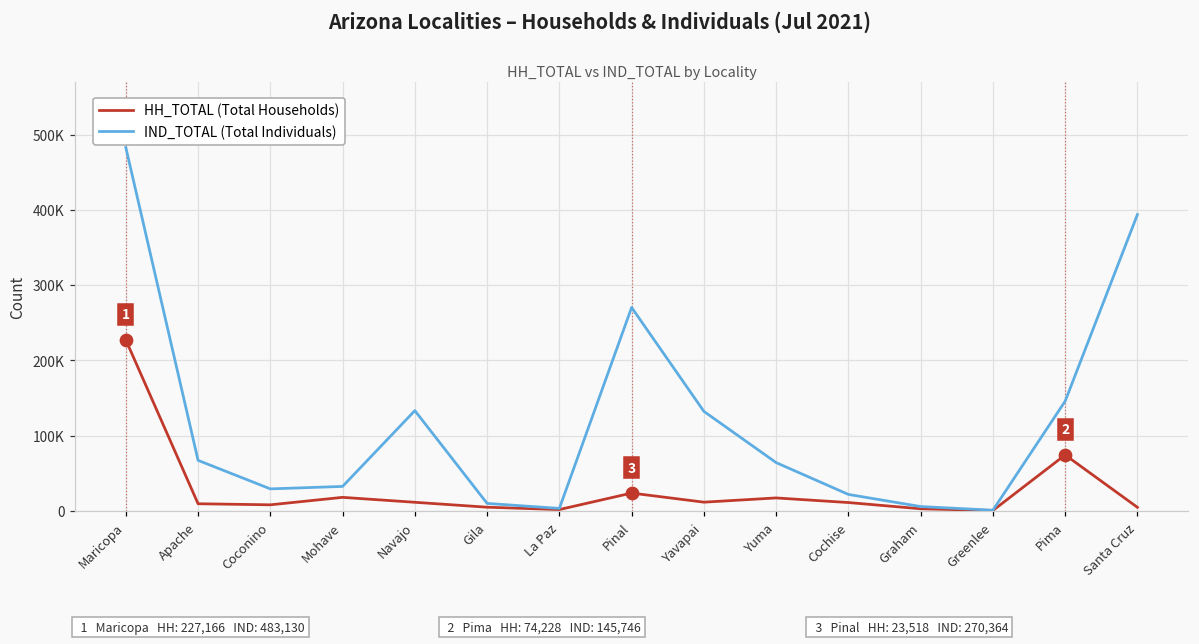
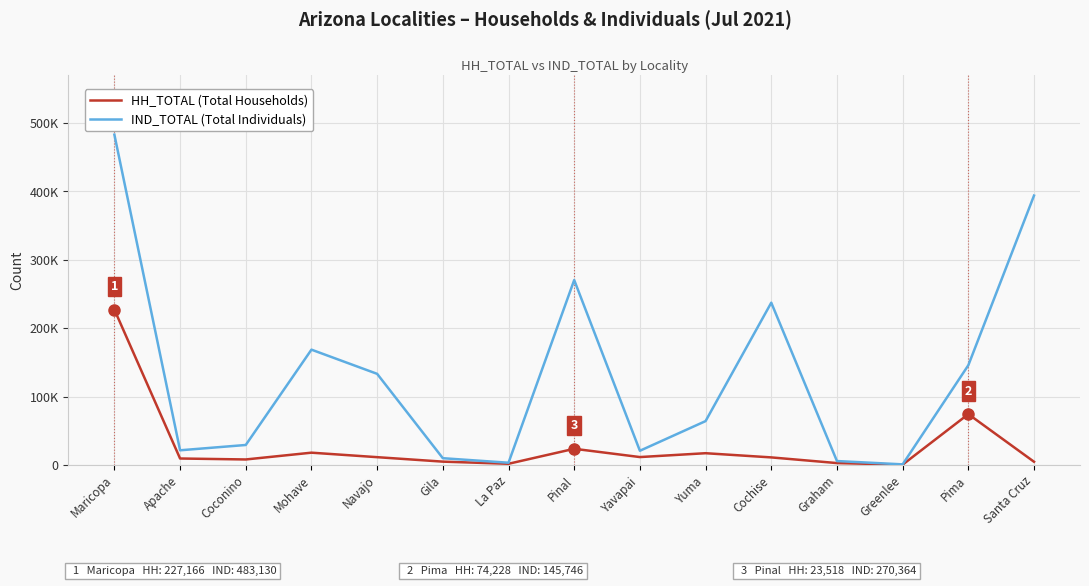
IND_TOTAL (Total Individuals), Apache: 70000 -> 20000
IND_TOTAL (Total Individuals), Mohave: 30000 -> 170000
IND_TOTAL (Total Individuals), Yavapai: 130000 -> 20000
IND_TOTAL (Total Individuals), Cochise: 20000 -> 240000
